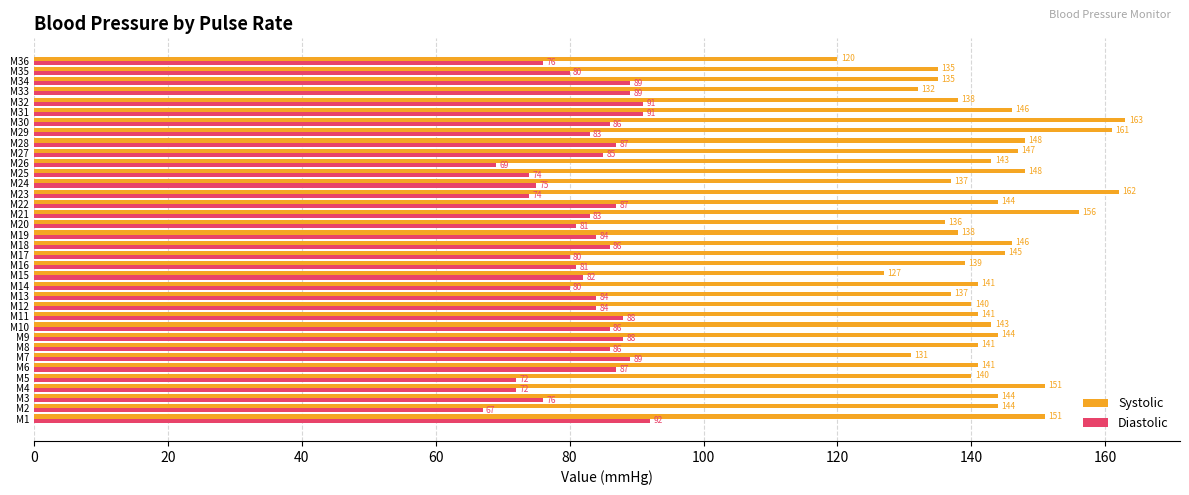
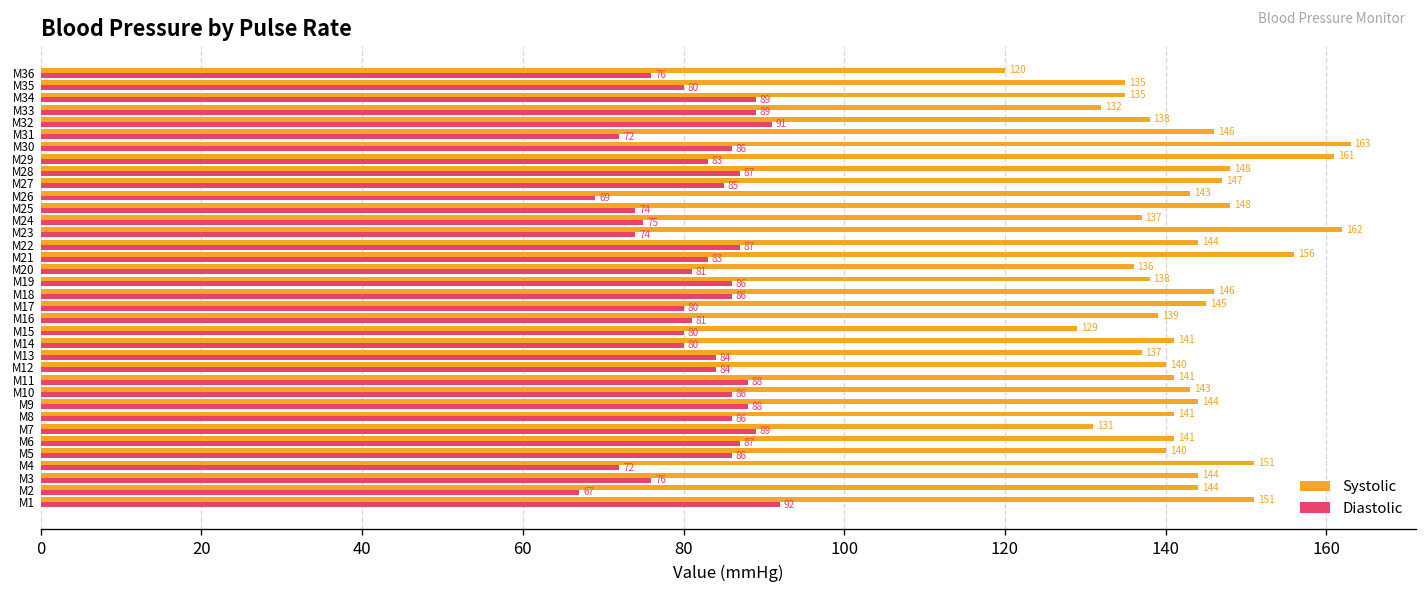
Diastolic, M31: 91 -> 72
Diastolic, M19: 84 -> 86
Systolic, M15: 127 -> 129
Diastolic, M15: 82 -> 80
Diastolic, M5: 72 -> 86
